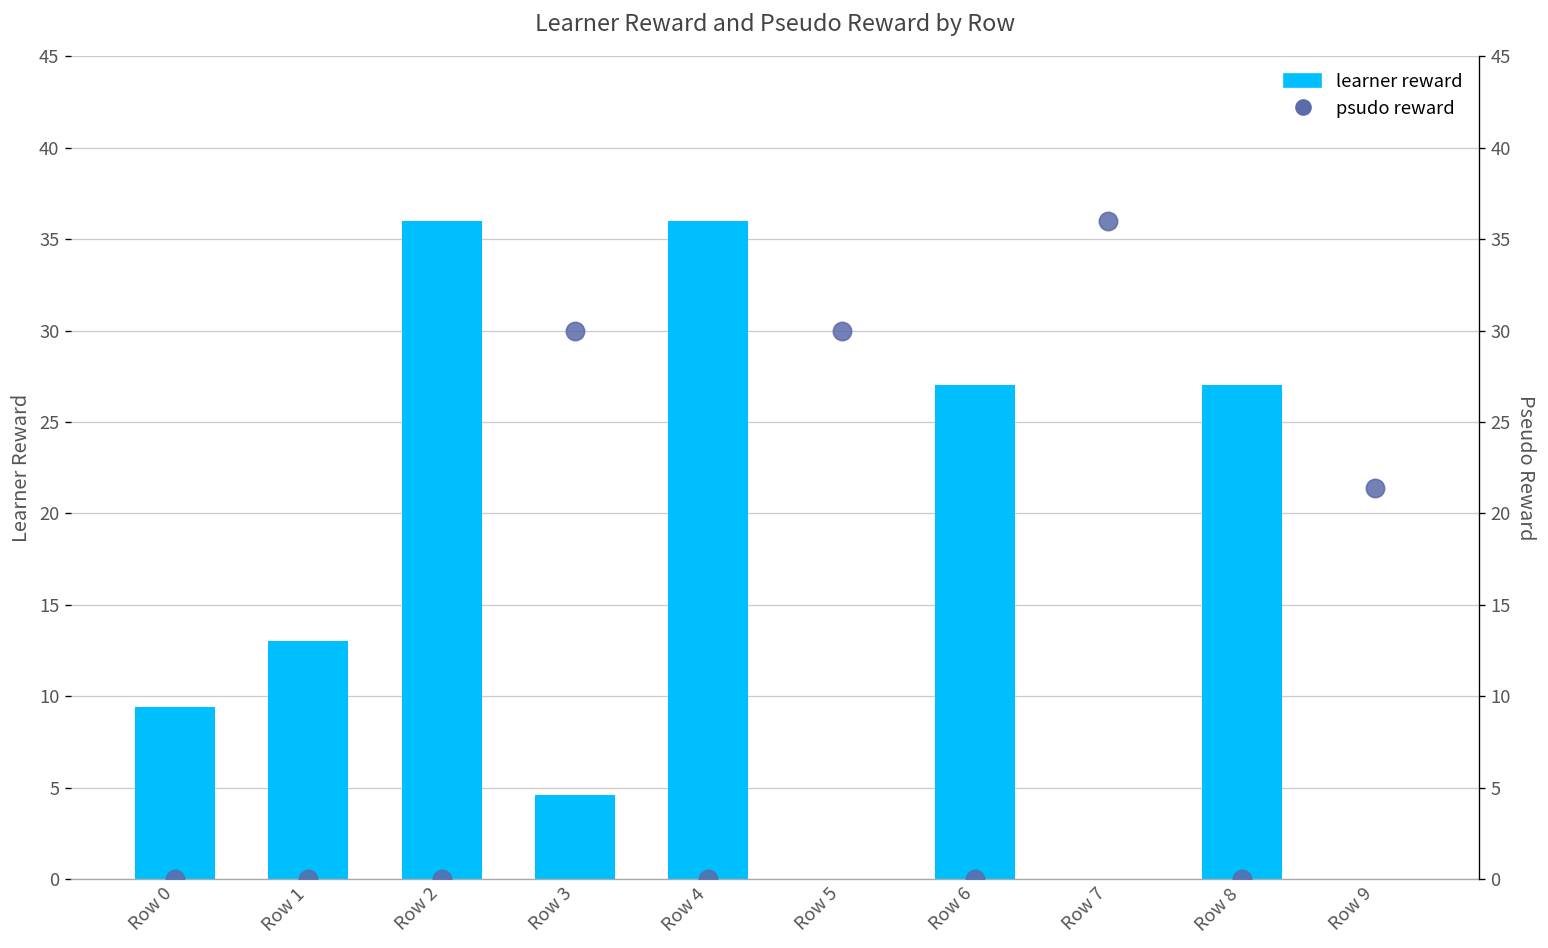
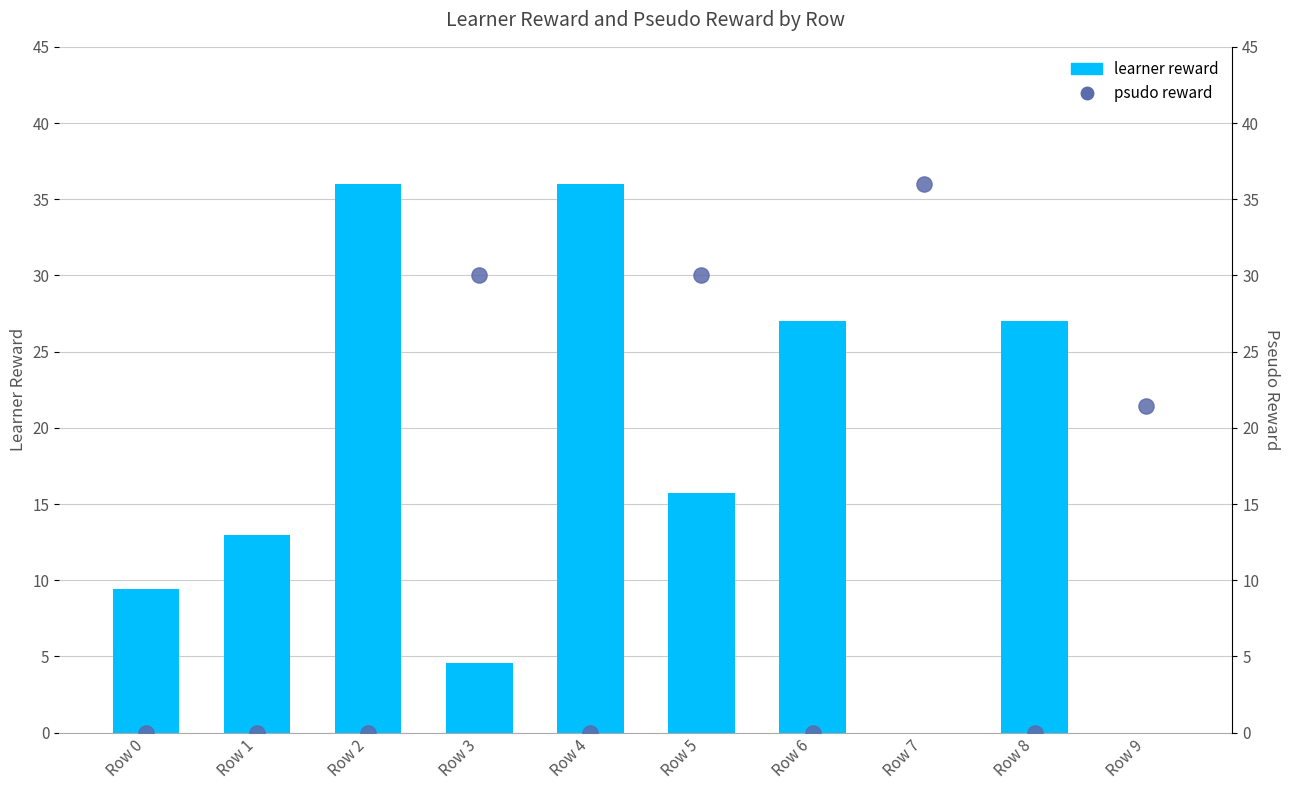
learner reward, Row 5: 0.0 -> 15.7
